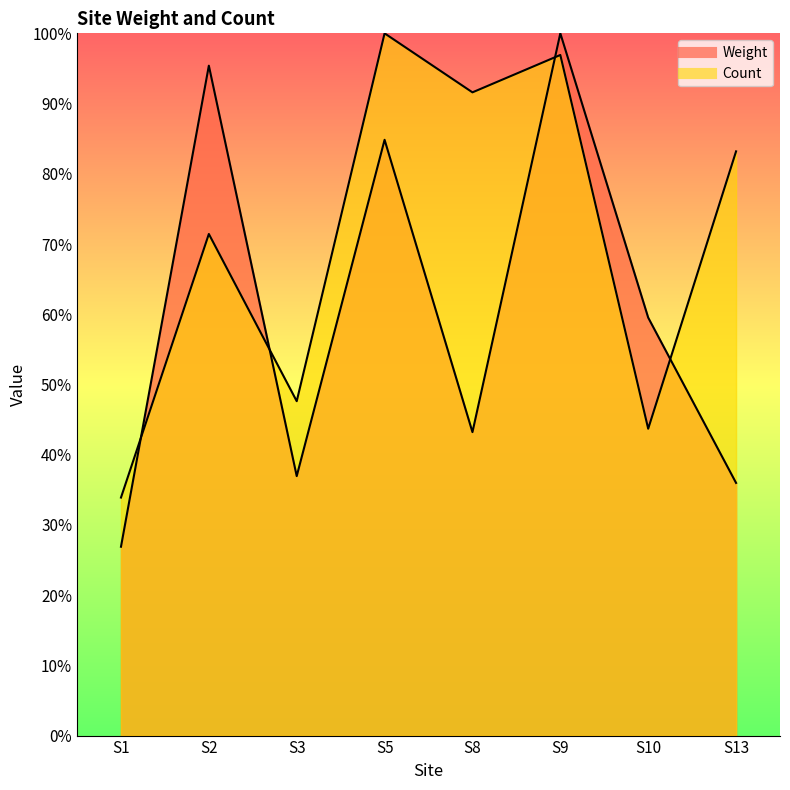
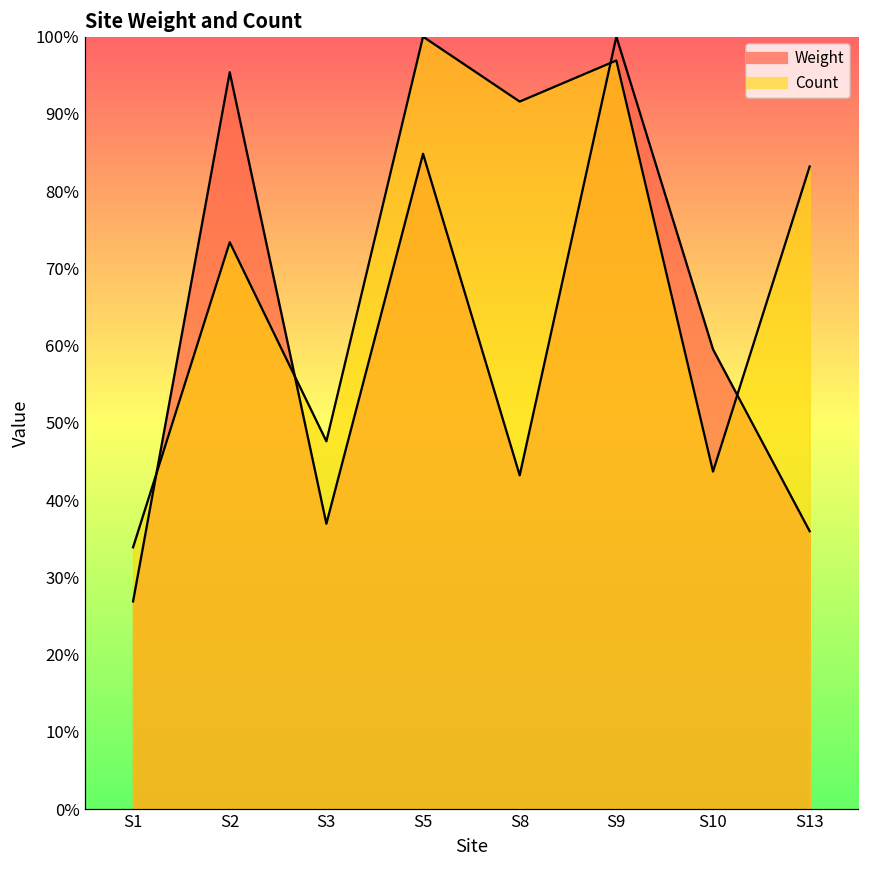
Count, S2: 71% -> 73%
